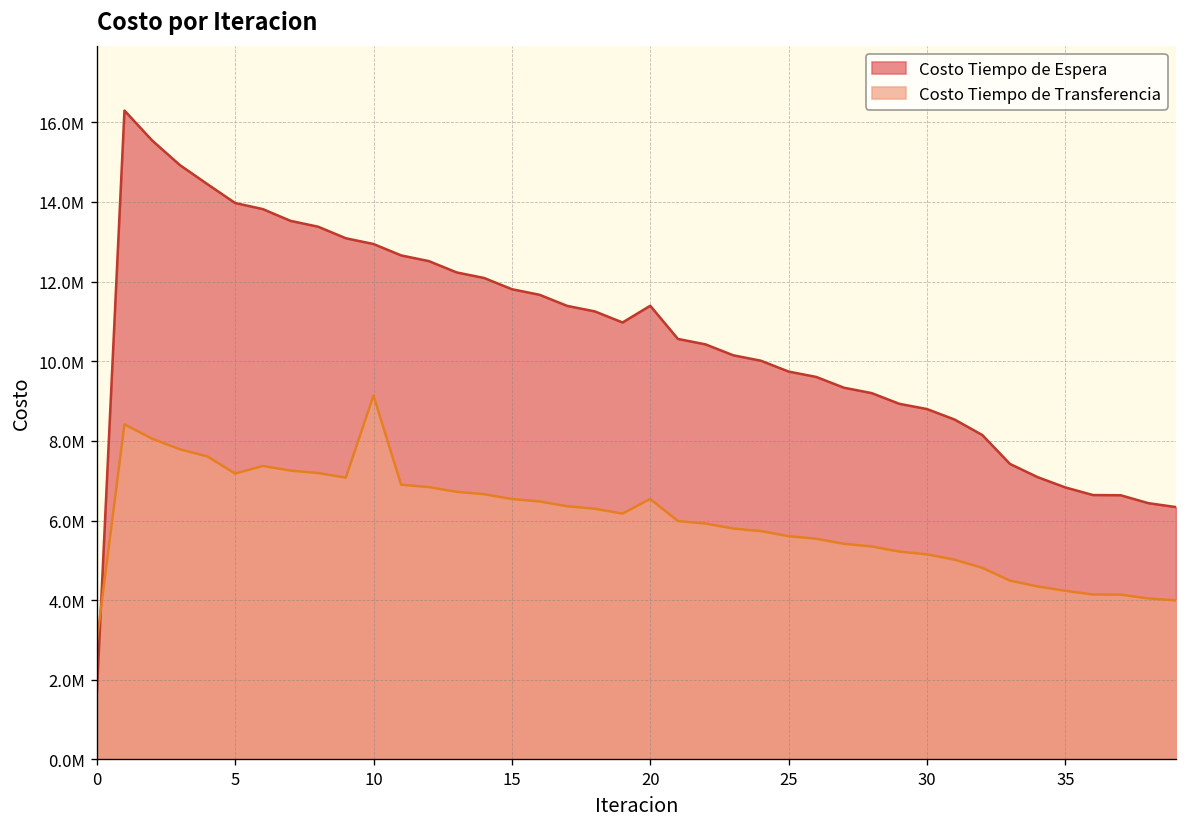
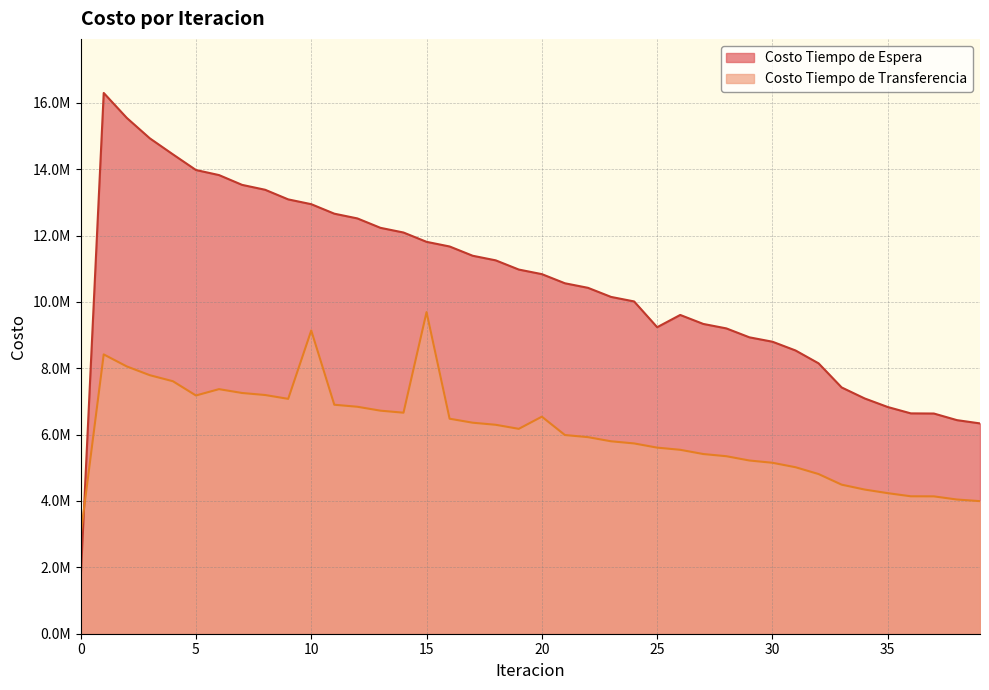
Costo Tiempo de Transferencia, 15: 6500000 -> 9700000
Costo Tiempo de Espera, 20: 11400000 -> 10800000
Costo Tiempo de Espera, 25: 9700000 -> 9200000
